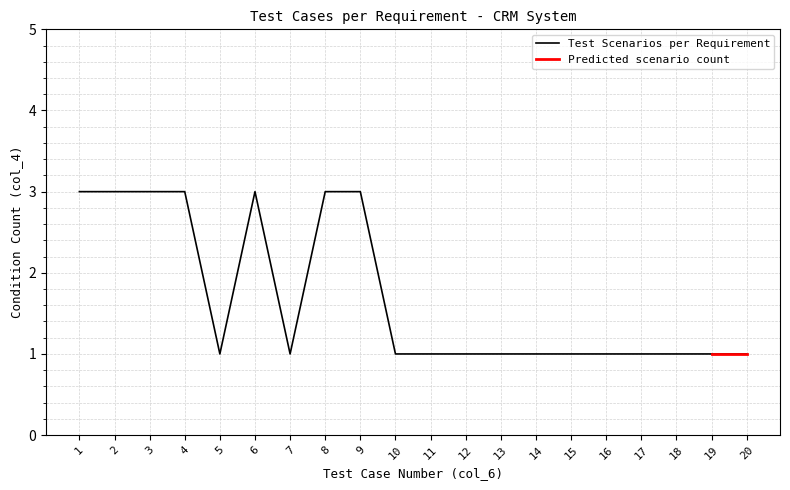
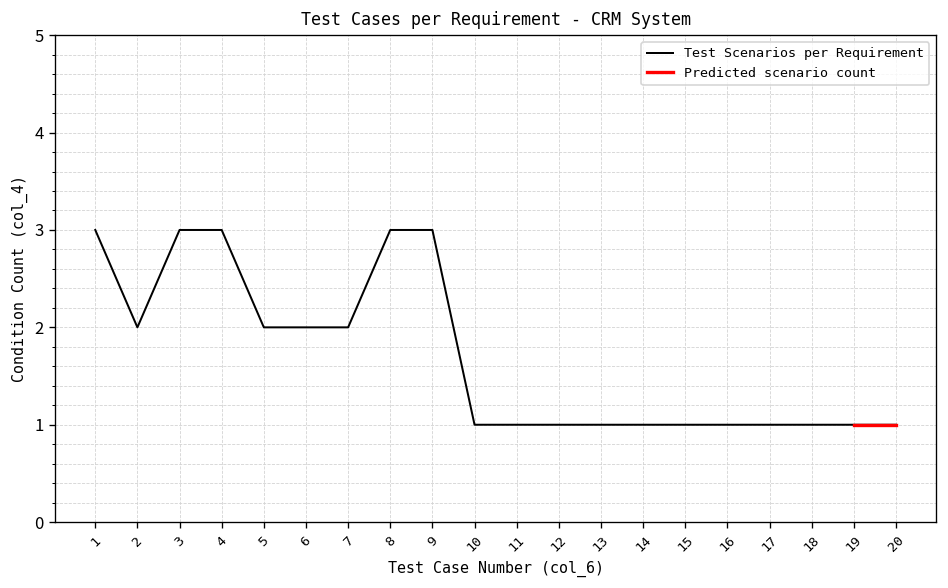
Test Scenarios per Requirement, 2: 3 -> 2
Test Scenarios per Requirement, 5: 1 -> 2
Test Scenarios per Requirement, 6: 3 -> 2
Test Scenarios per Requirement, 7: 1 -> 2
